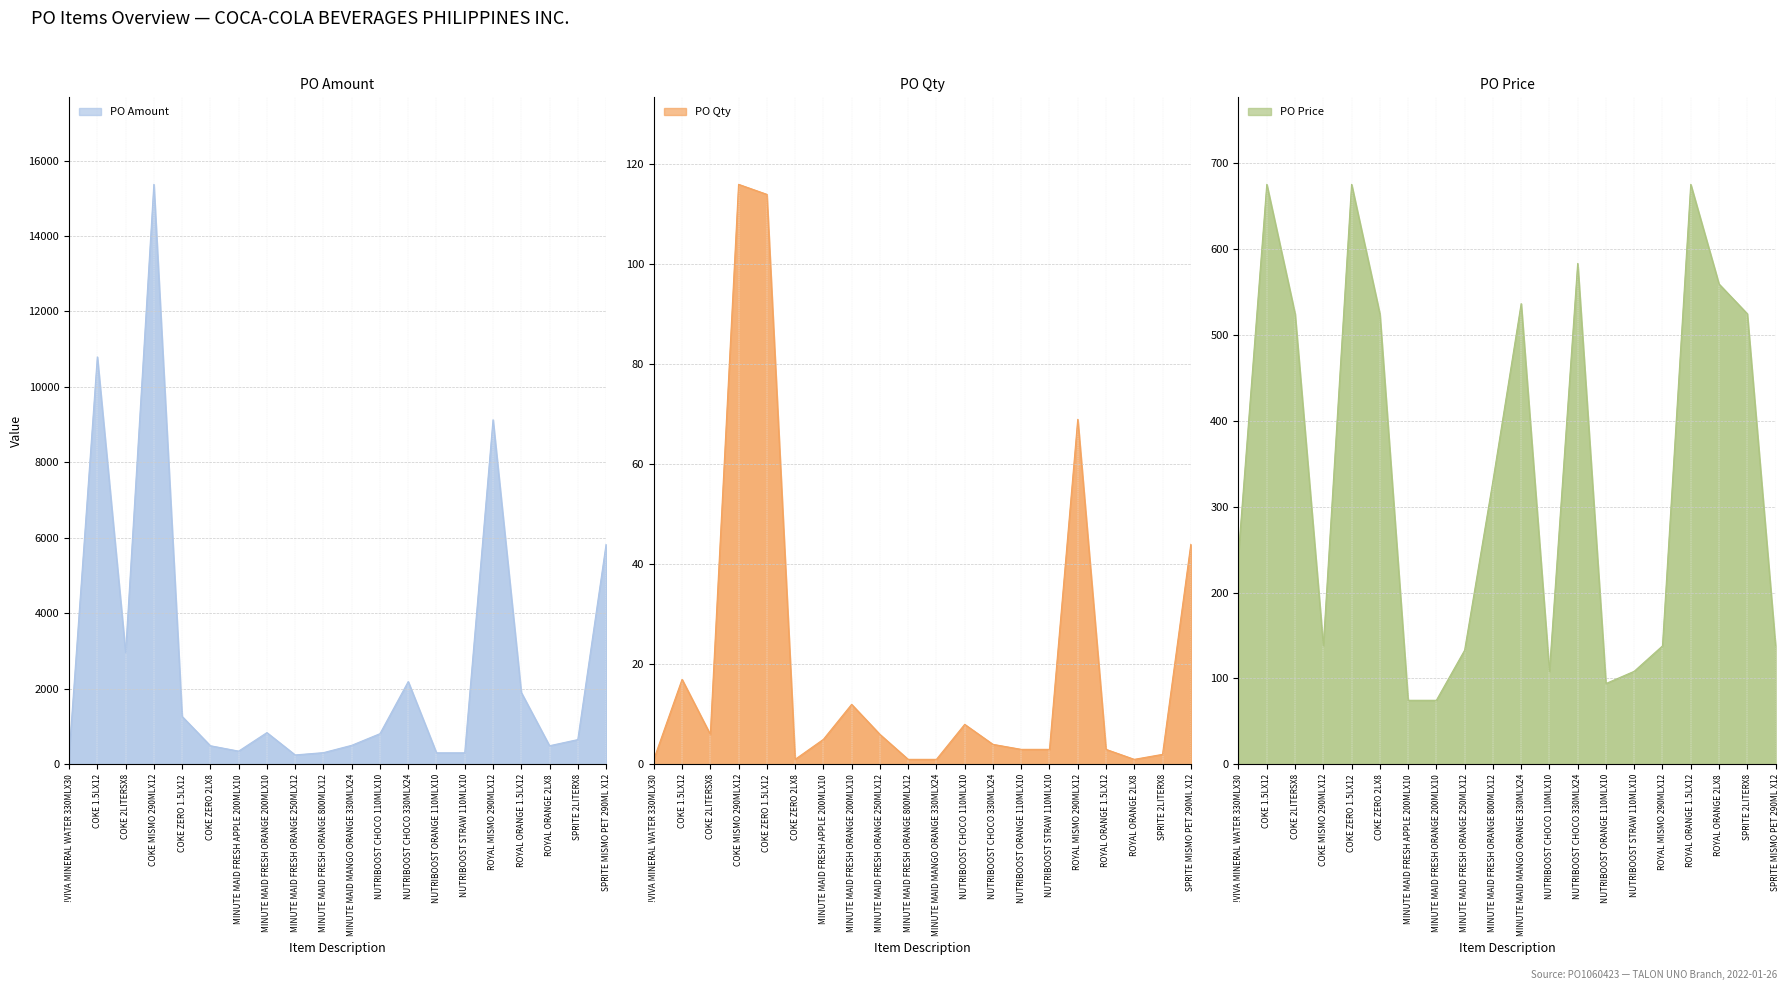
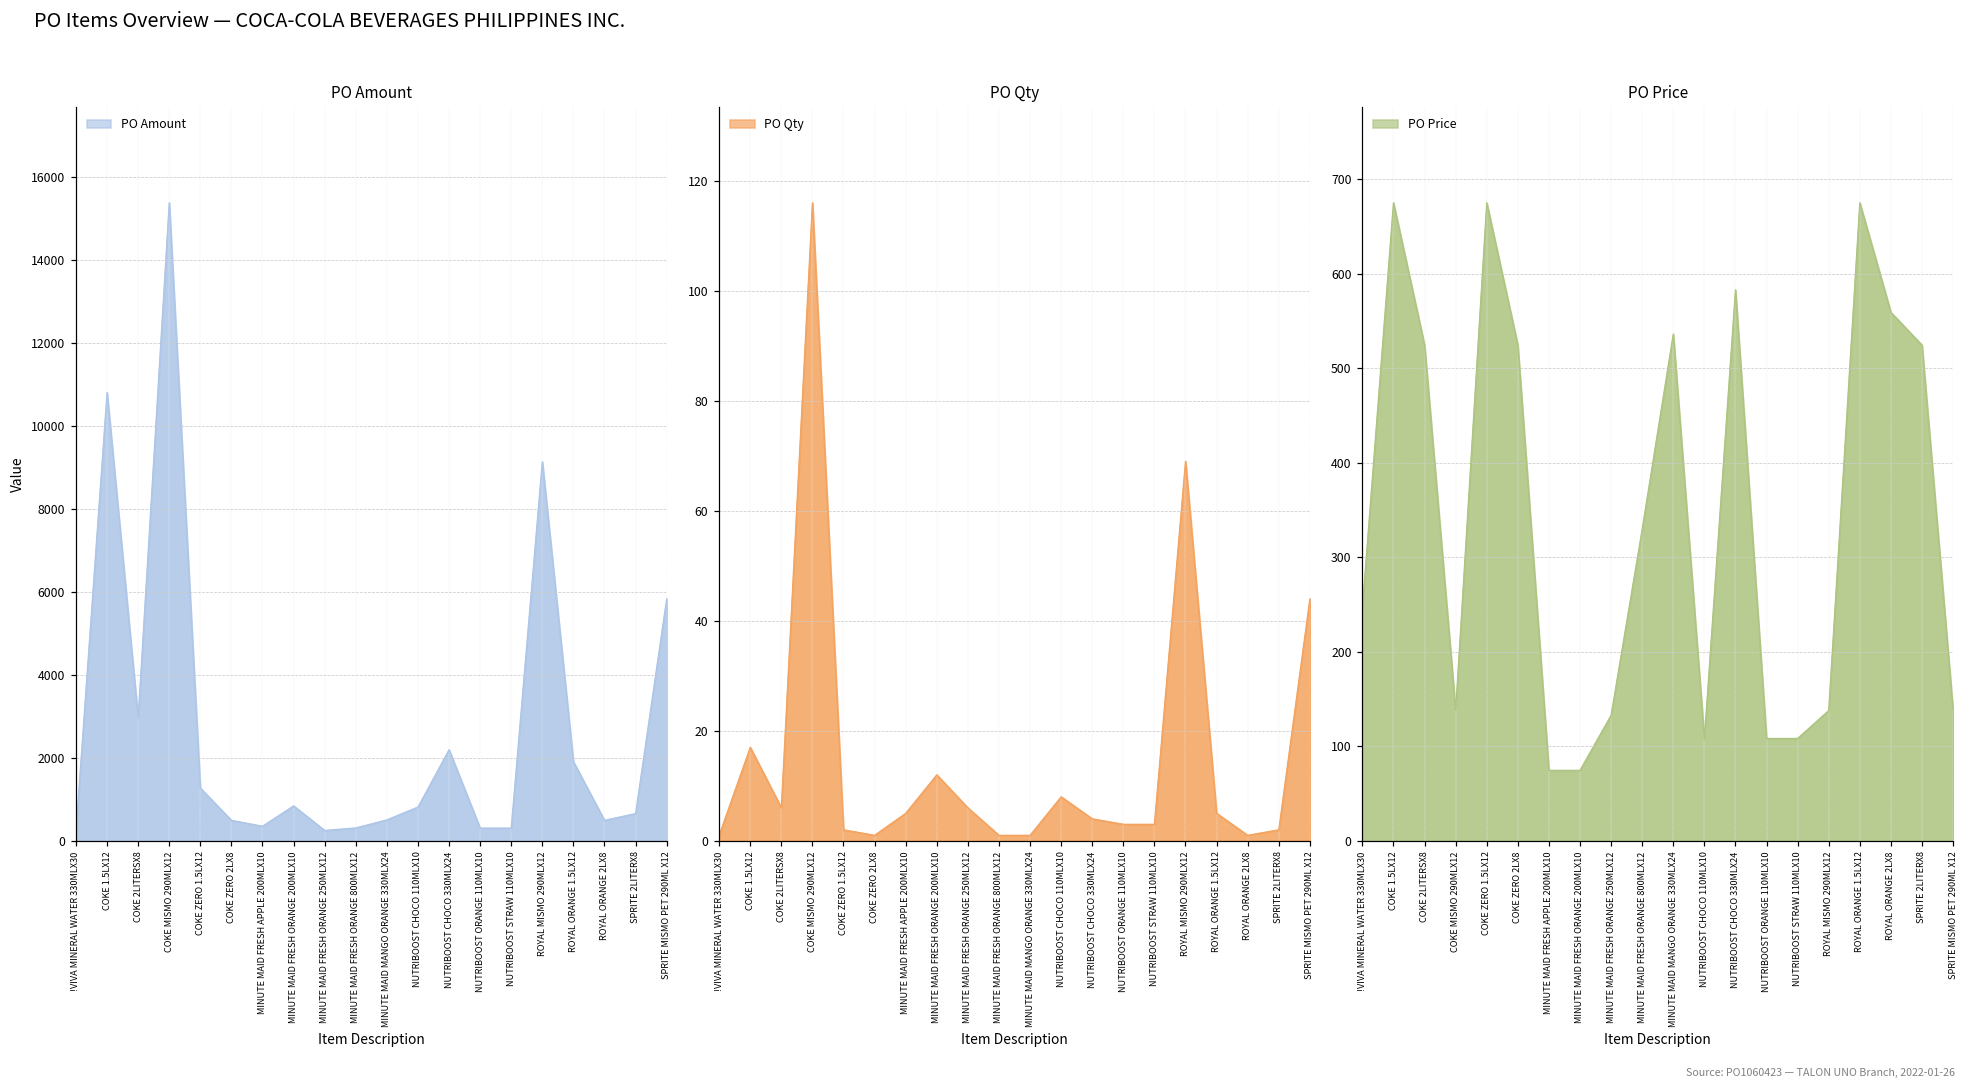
PO Qty, COKE ZERO 1.5LX12: 114 -> 2
PO Qty, ROYAL ORANGE 1.5LX12: 3 -> 5
PO Price, NUTRIBOOST ORANGE 110MLX10: 90 -> 110
